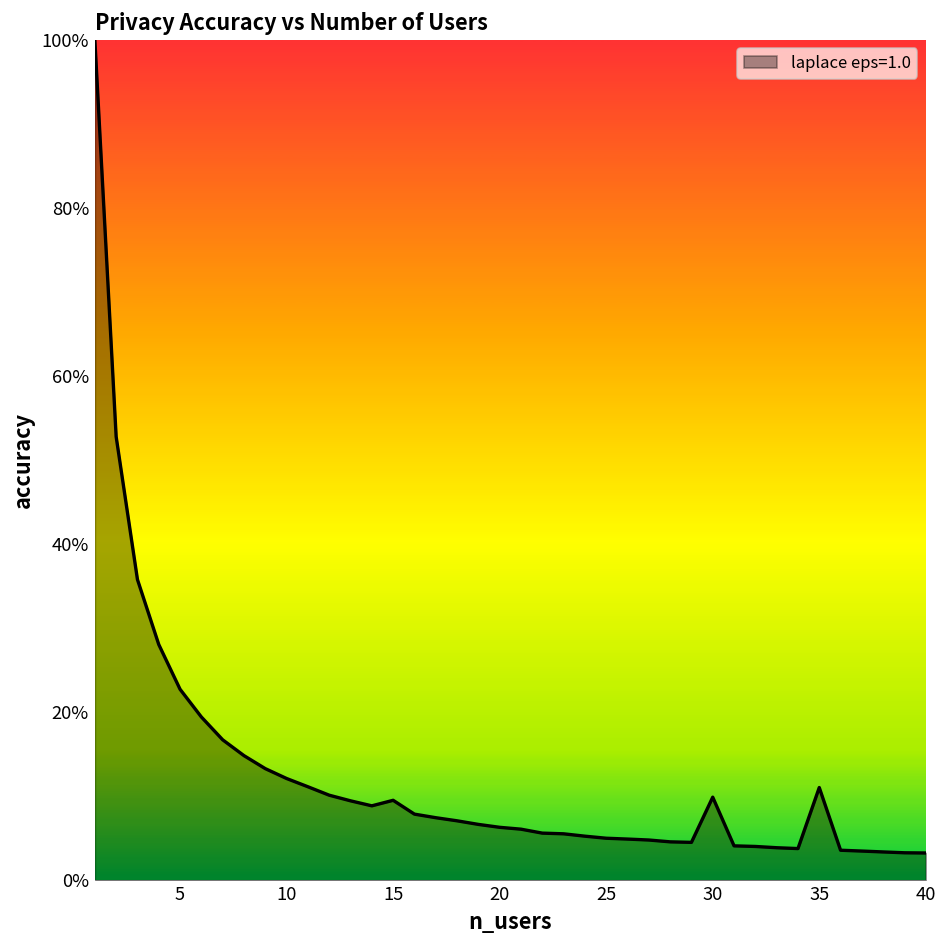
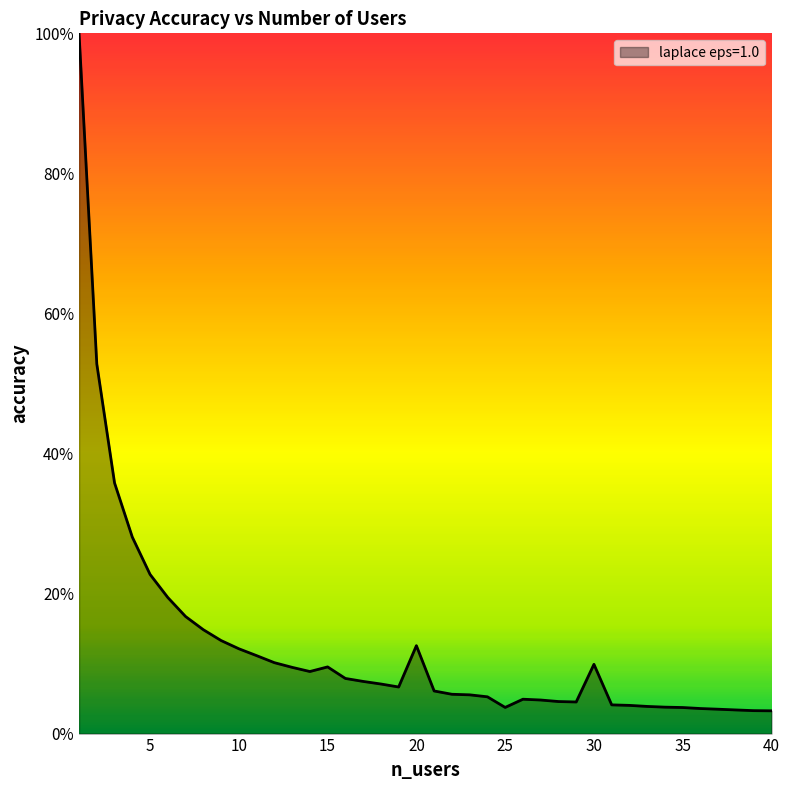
20: 6% -> 13%
25: 5% -> 4%
35: 11% -> 4%
